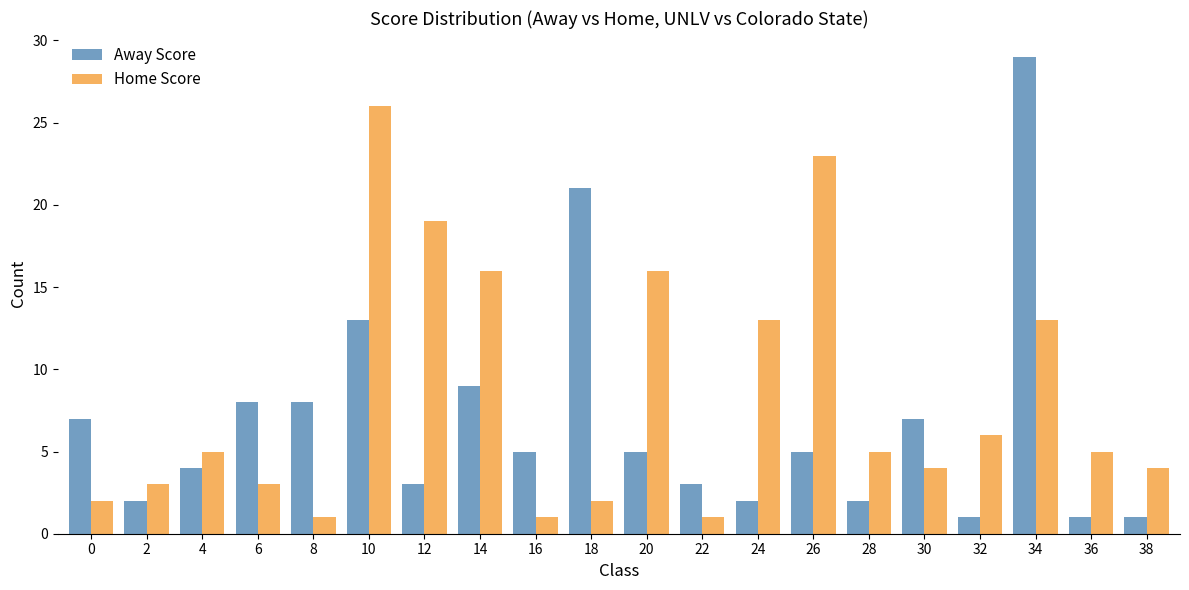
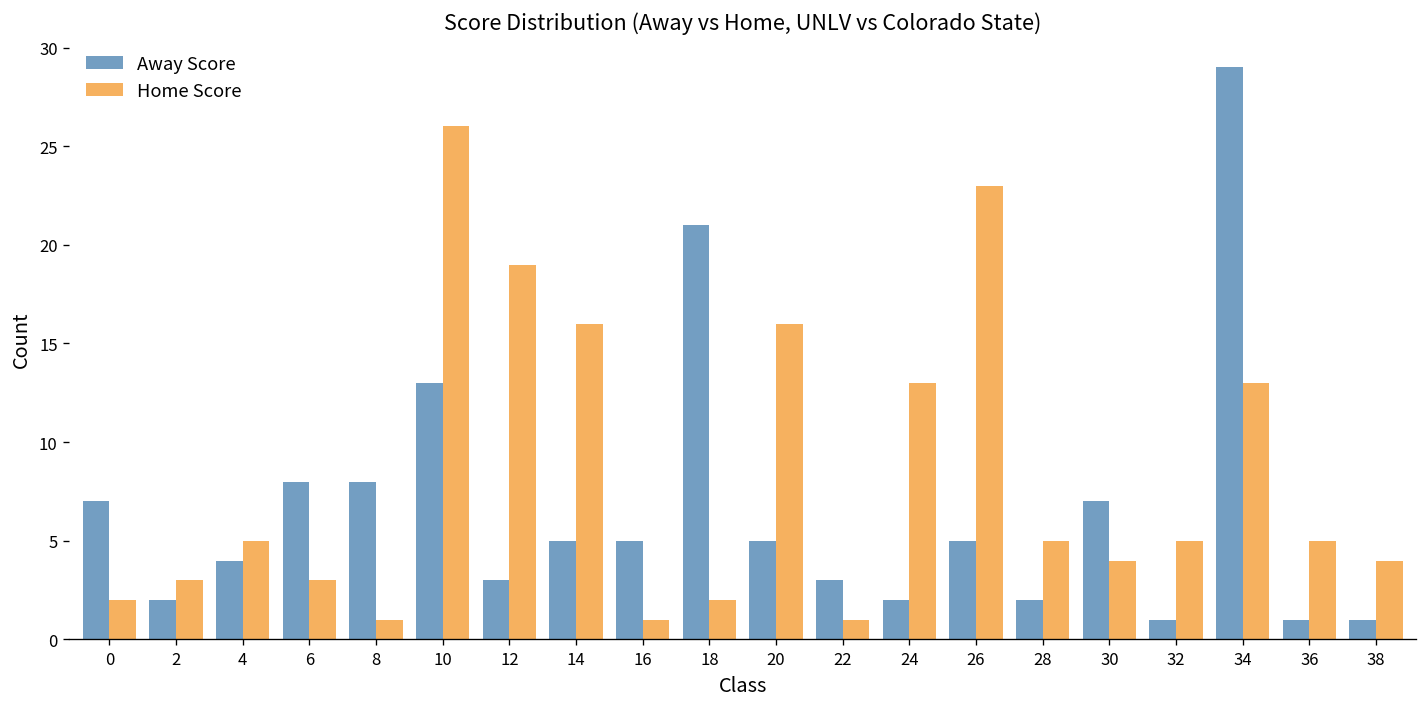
Away Score, 14: 9 -> 5
Home Score, 32: 6 -> 5
